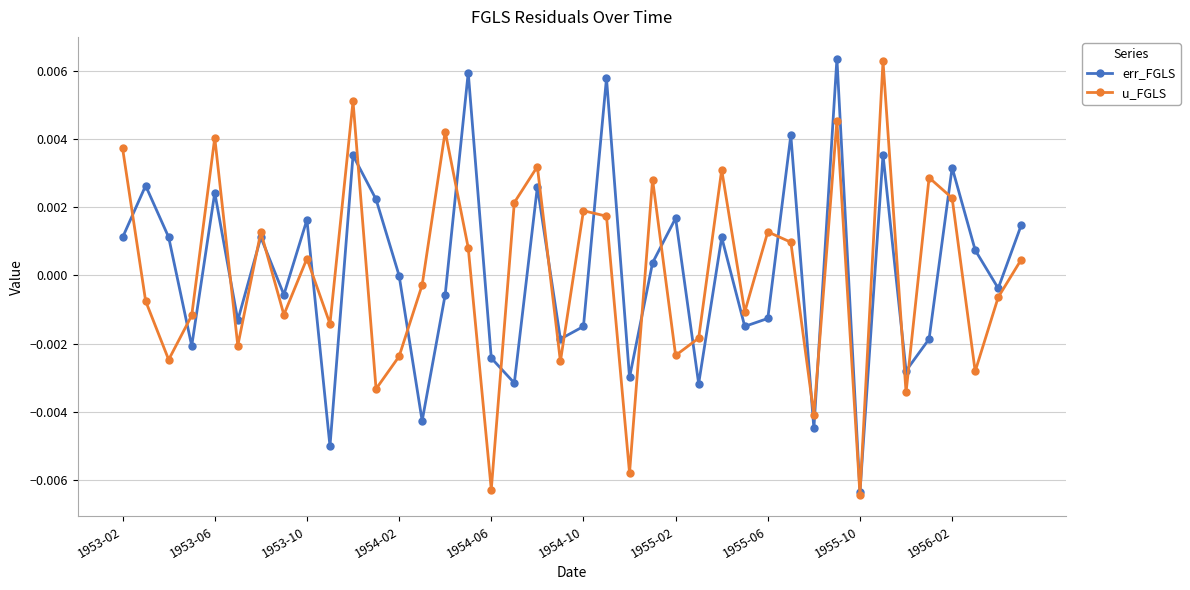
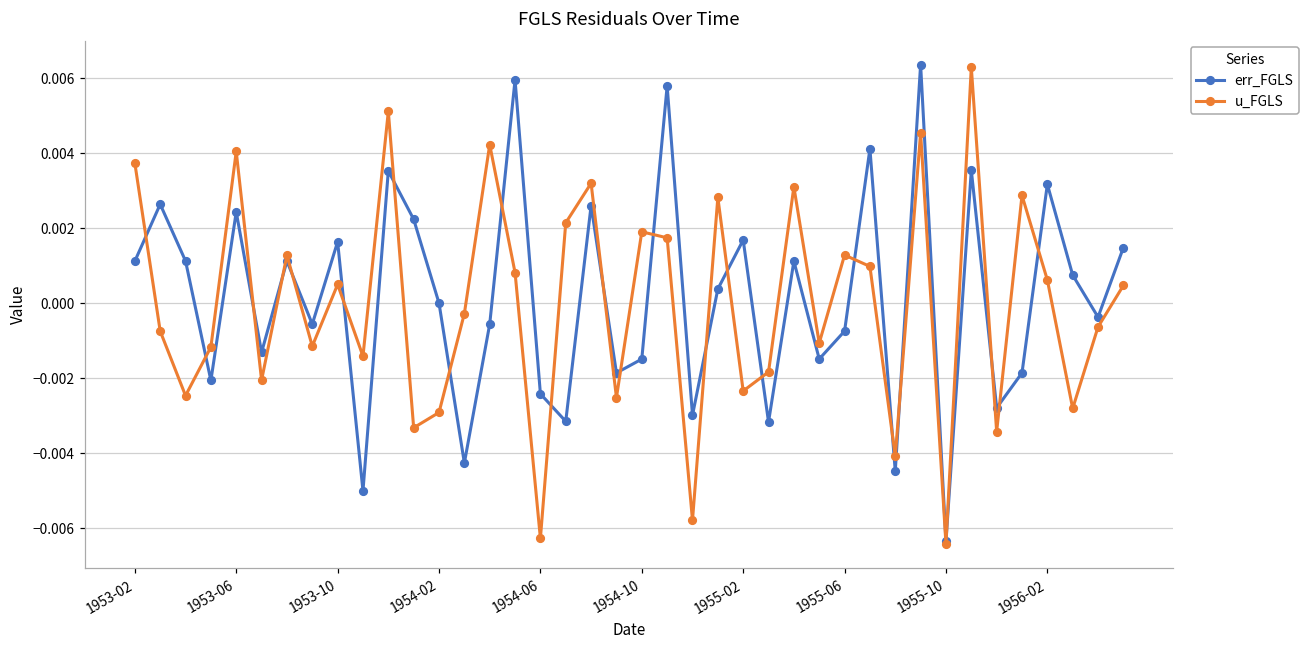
u_FGLS, 1954-02: -0.0024 -> -0.0029
err_FGLS, 1955-06: -0.0013 -> -0.0007
u_FGLS, 1956-02: 0.0023 -> 0.0006
